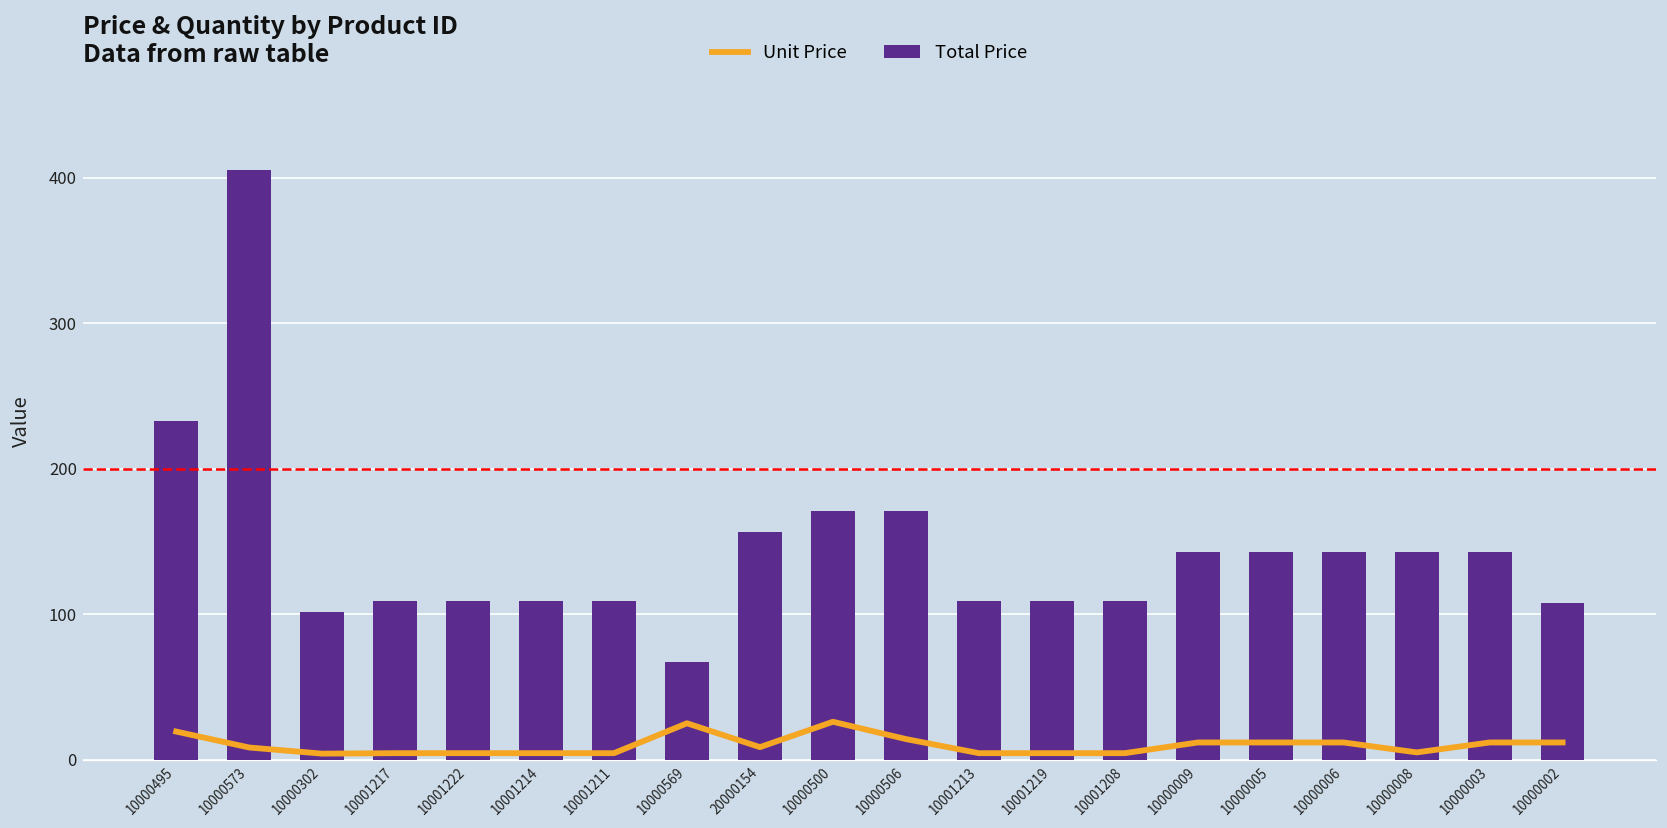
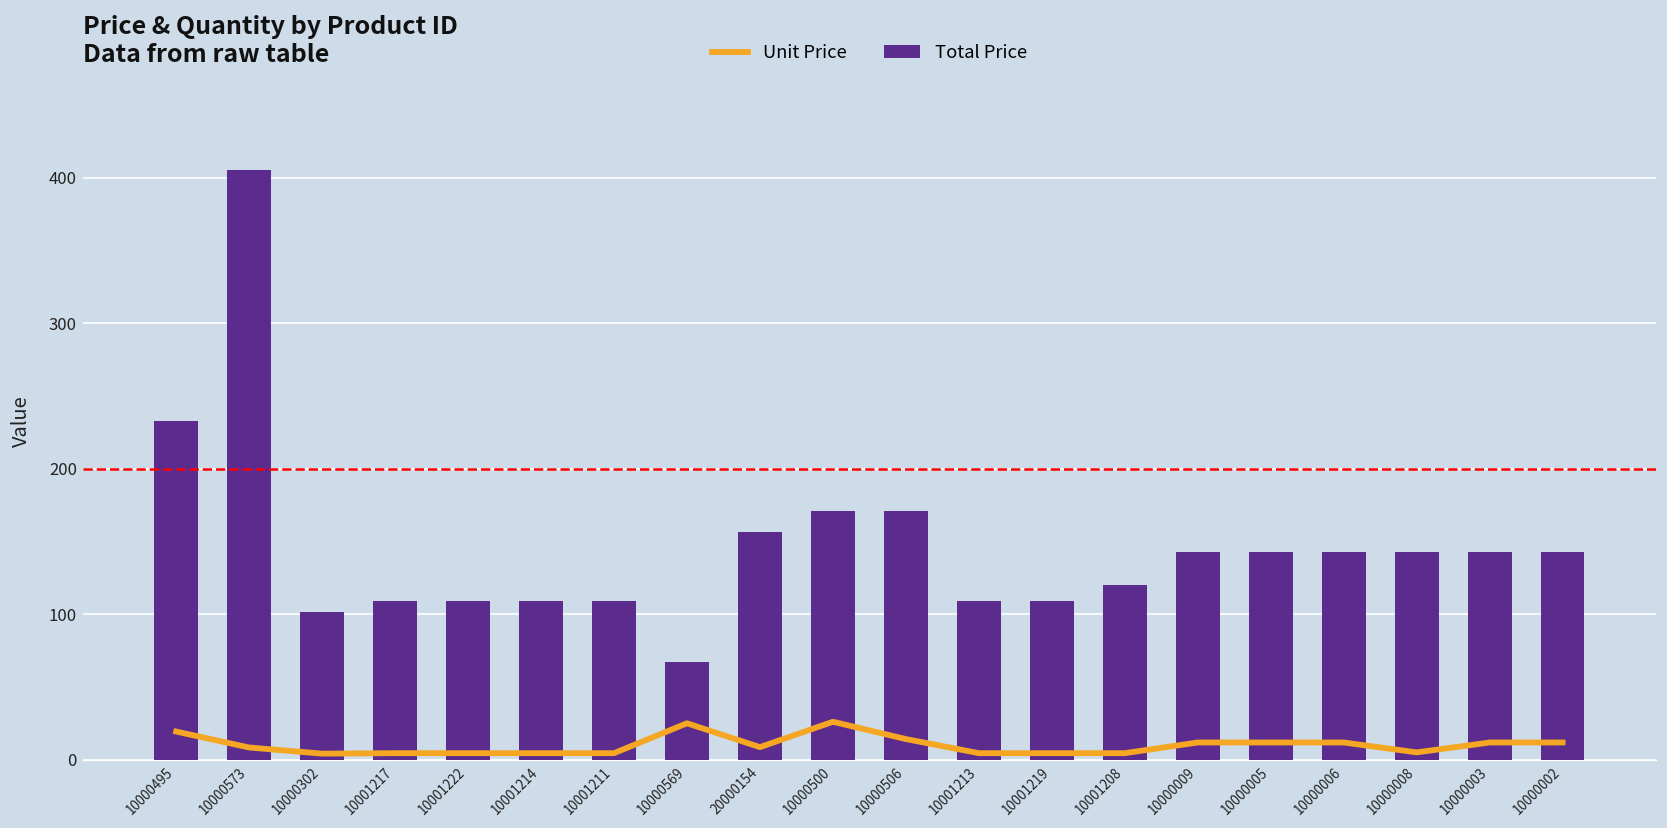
Total Price, 10001208: 109 -> 120
Total Price, 10000002: 108 -> 143
